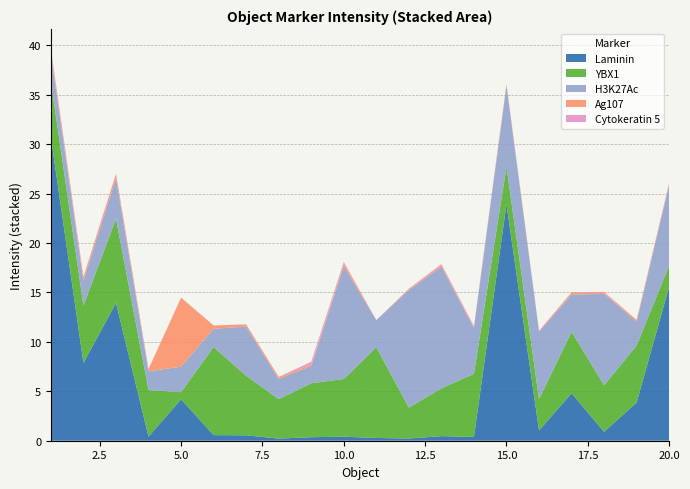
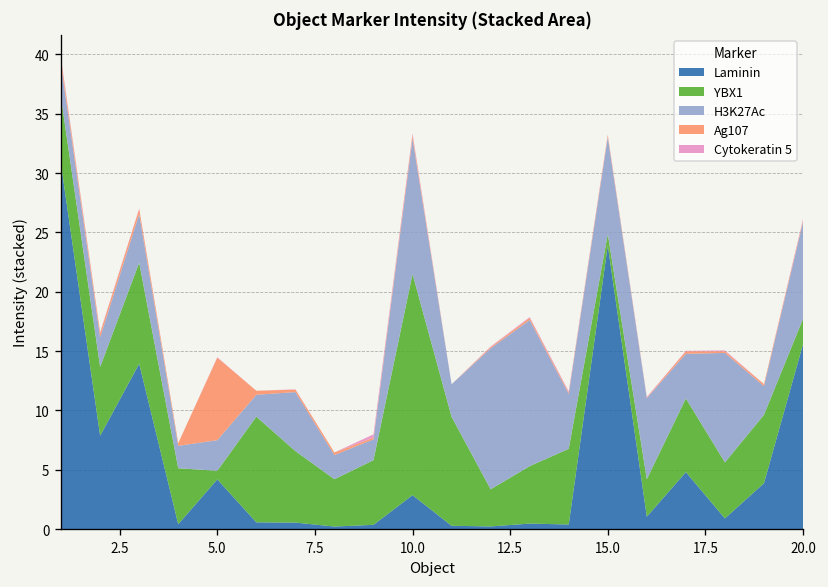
Laminin, 10.0: 0 -> 3
YBX1, 10.0: 6 -> 19
YBX1, 15.0: 4 -> 1
